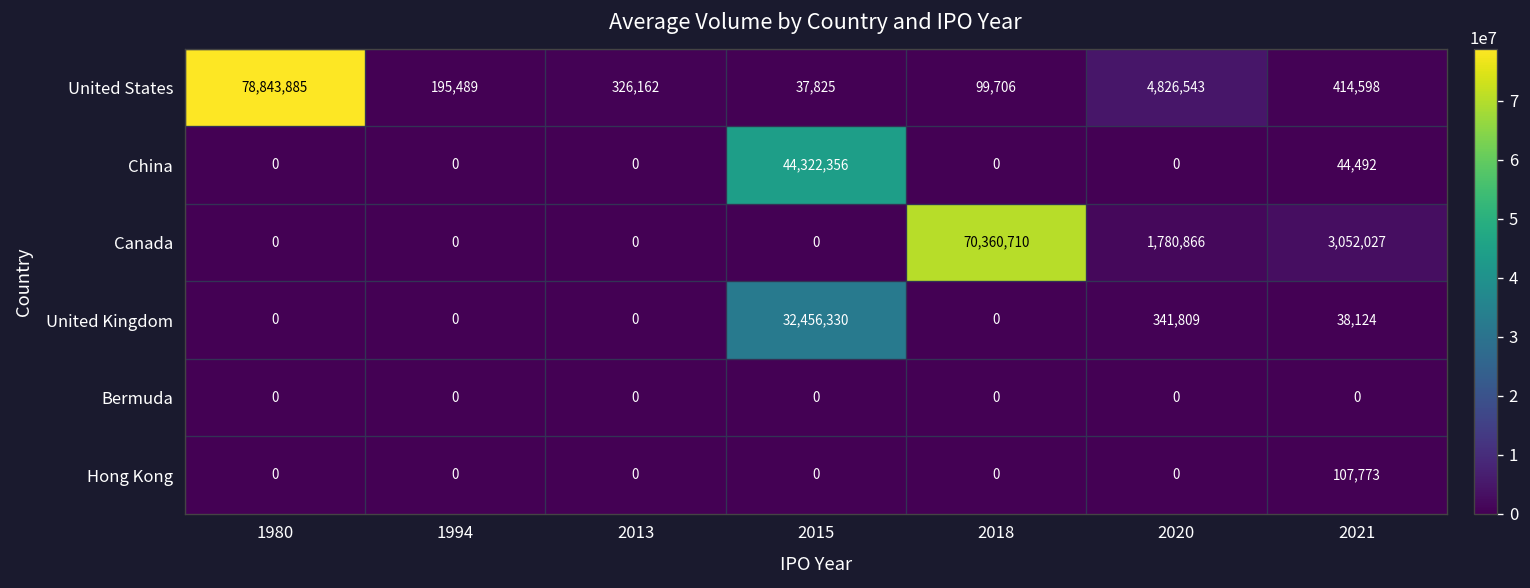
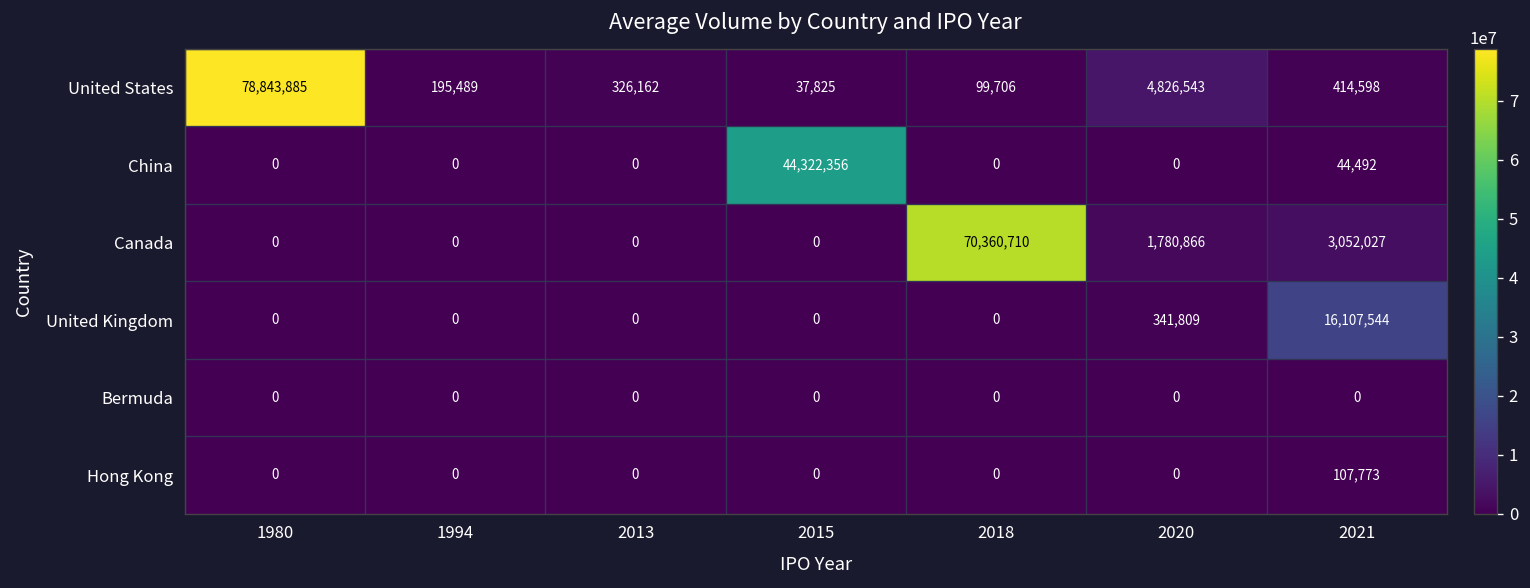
United Kingdom, 2015: 32,456,330 -> 0
United Kingdom, 2021: 38,124 -> 16,107,544
